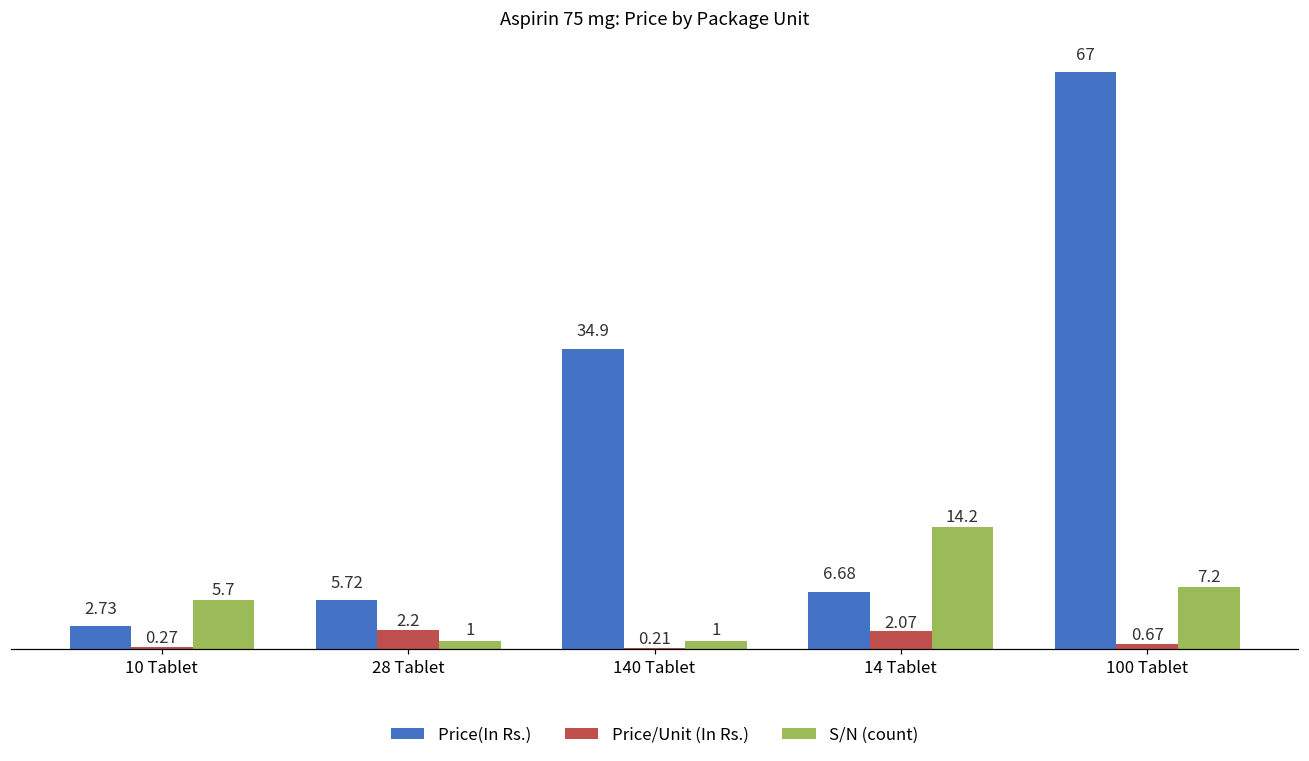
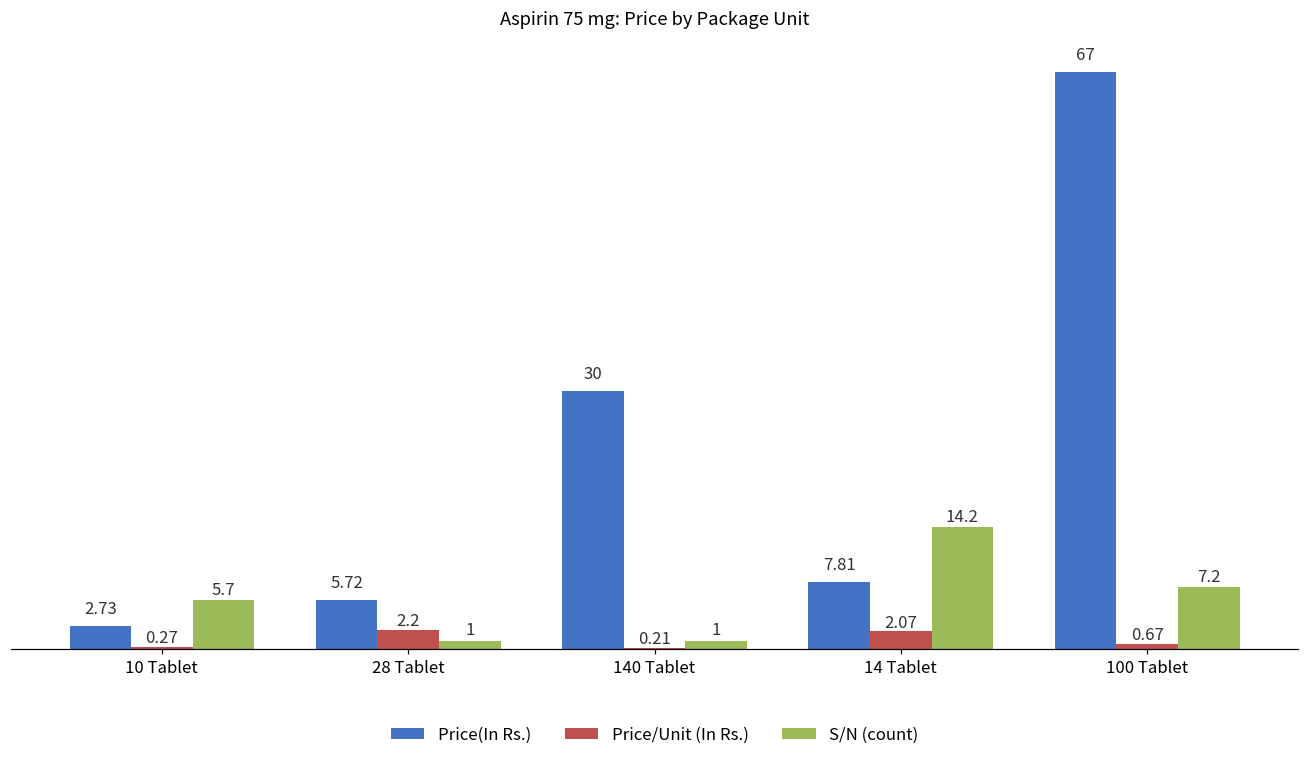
Price(In Rs.), 140 Tablet: 34.9 -> 30
Price(In Rs.), 14 Tablet: 6.68 -> 7.81
